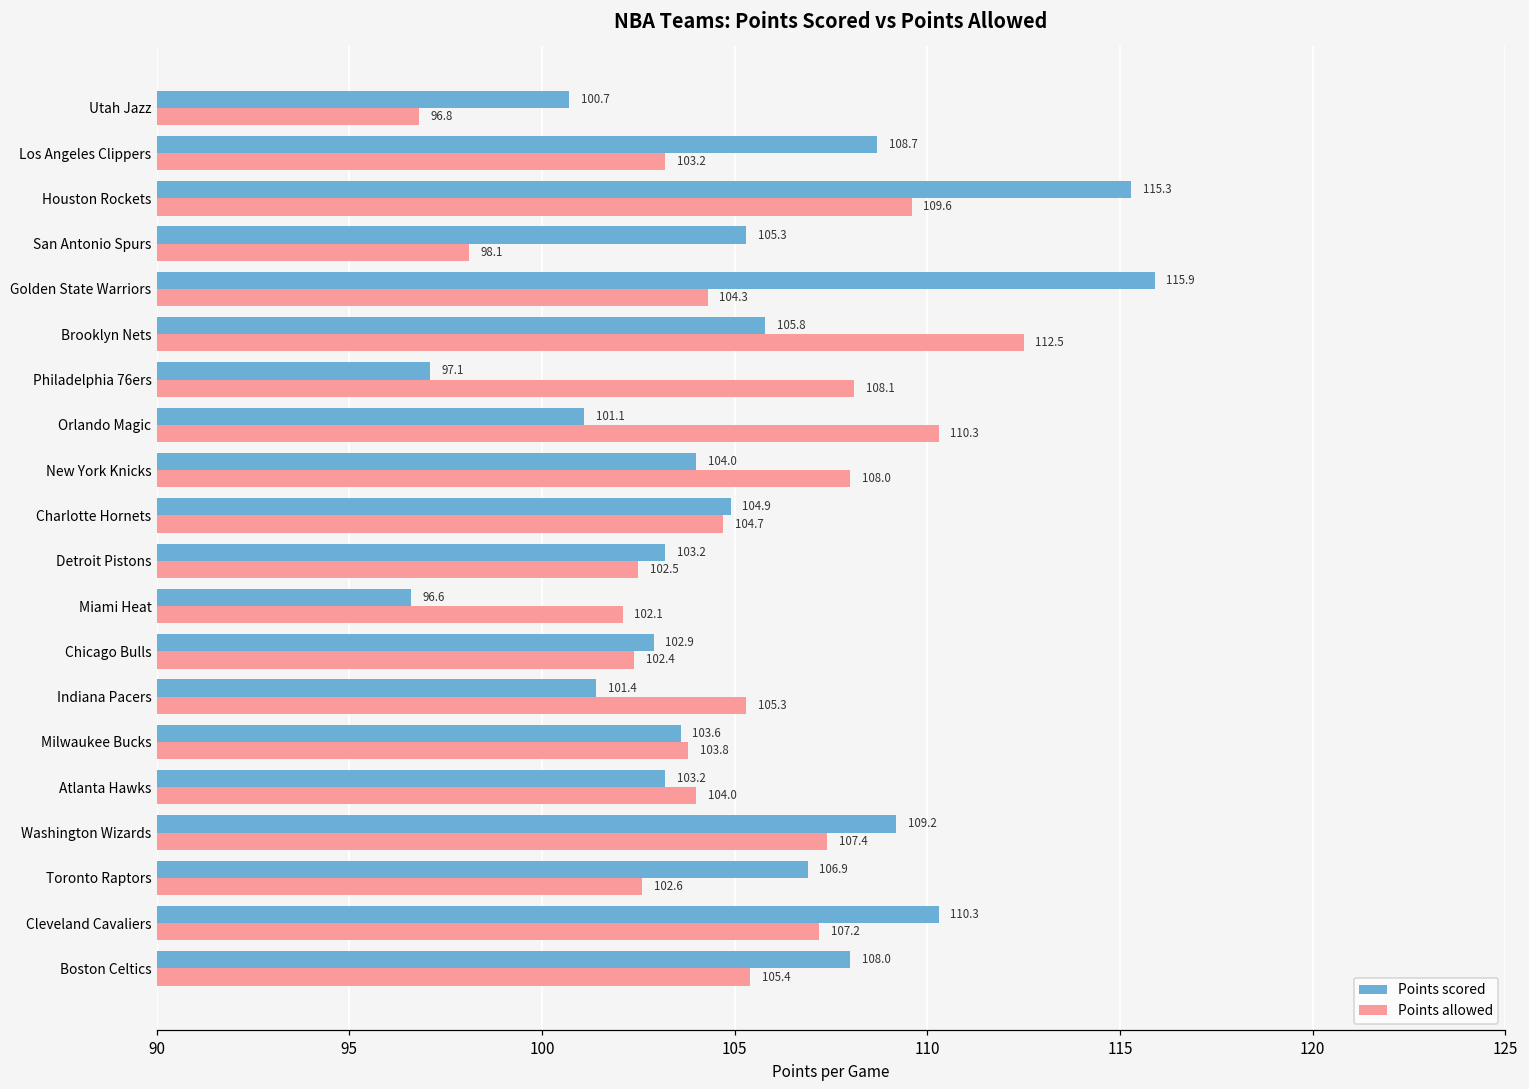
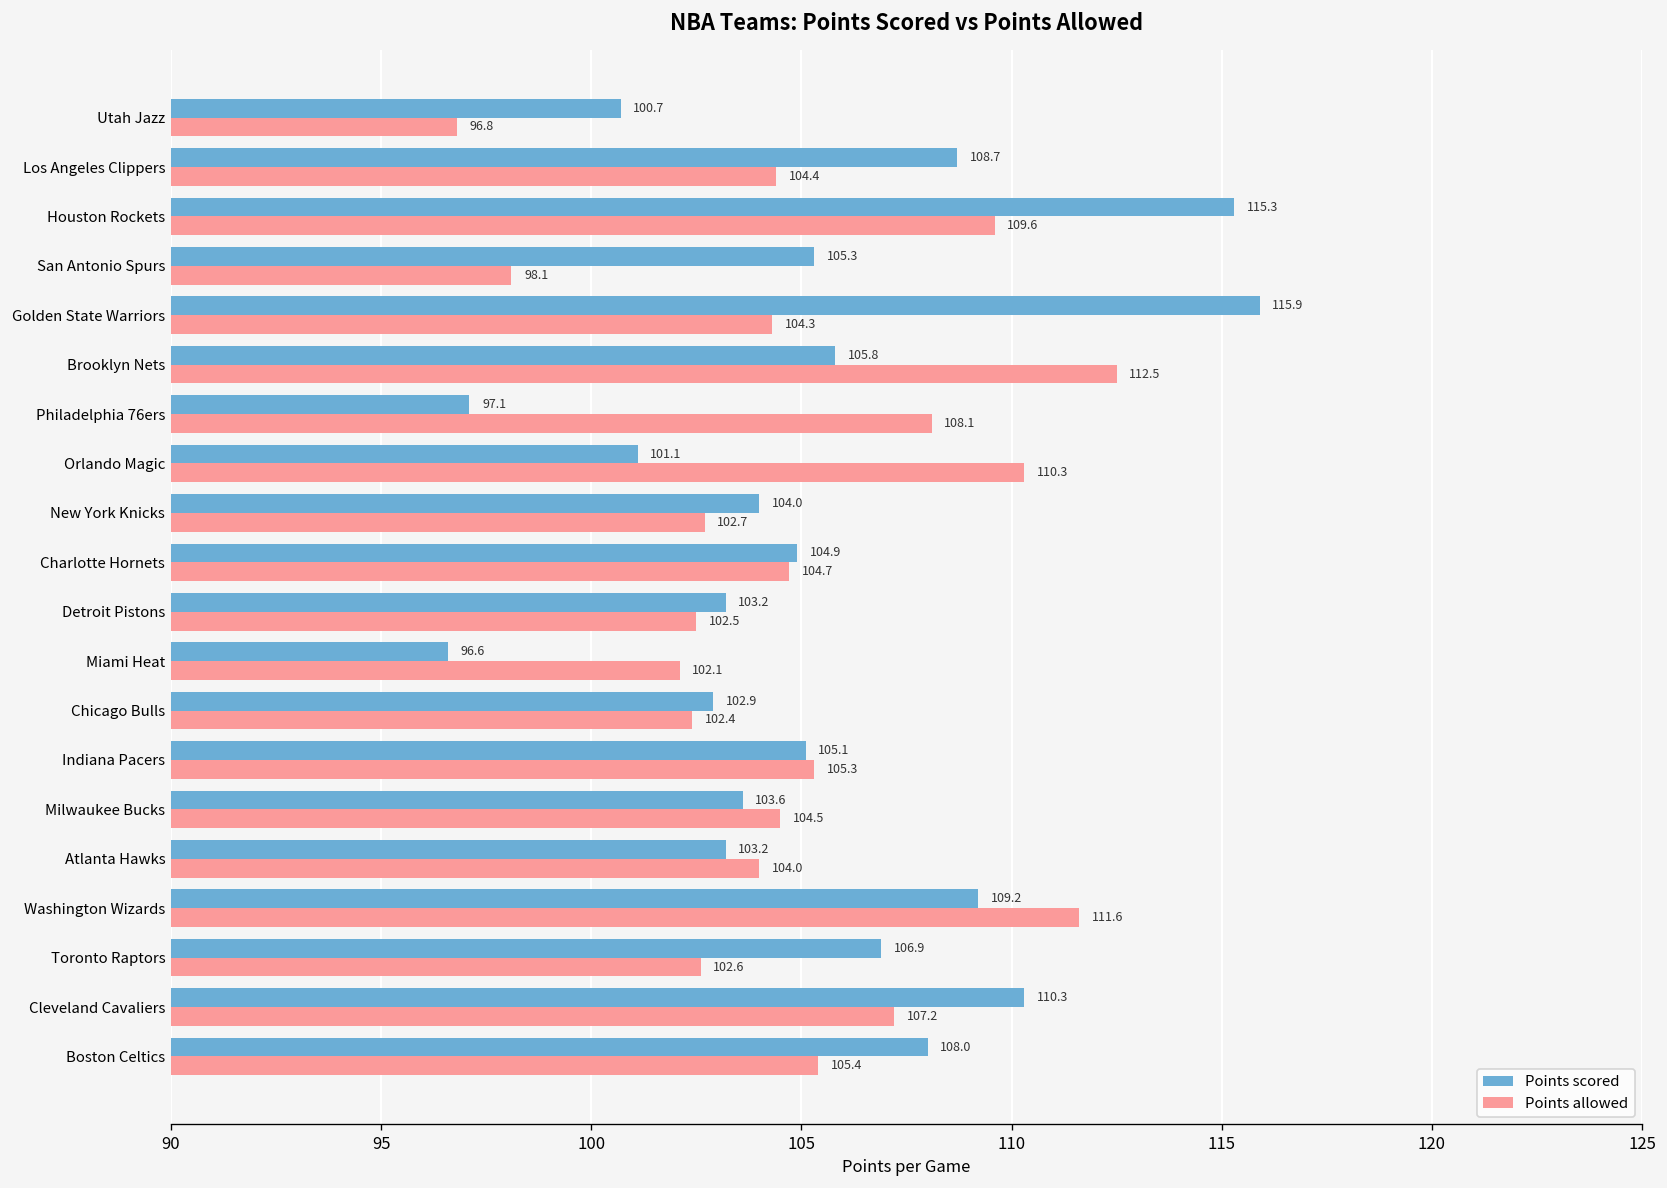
Points allowed, Los Angeles Clippers: 103.2 -> 104.4
Points allowed, New York Knicks: 108.0 -> 102.7
Points scored, Indiana Pacers: 101.4 -> 105.1
Points allowed, Milwaukee Bucks: 103.8 -> 104.5
Points allowed, Washington Wizards: 107.4 -> 111.6
